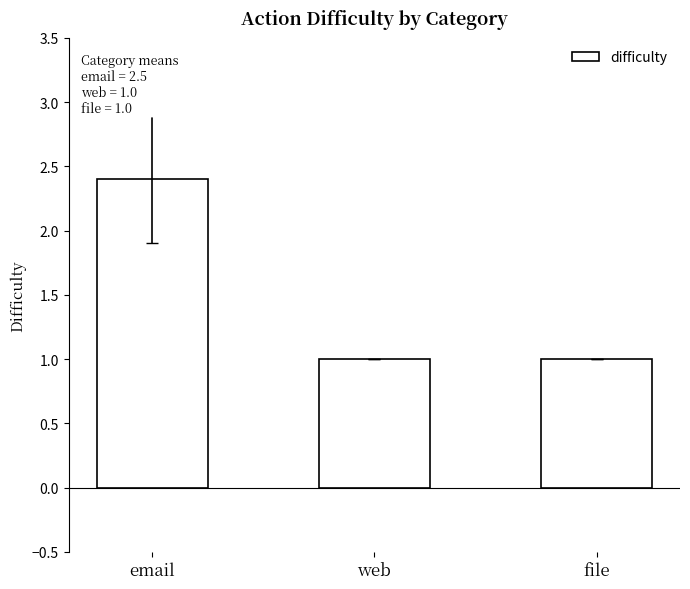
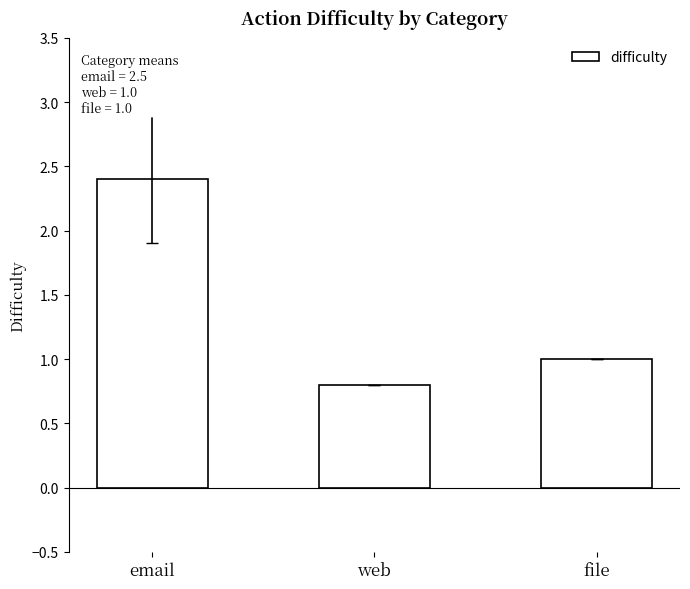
difficulty, web: 1.0 -> 0.8
